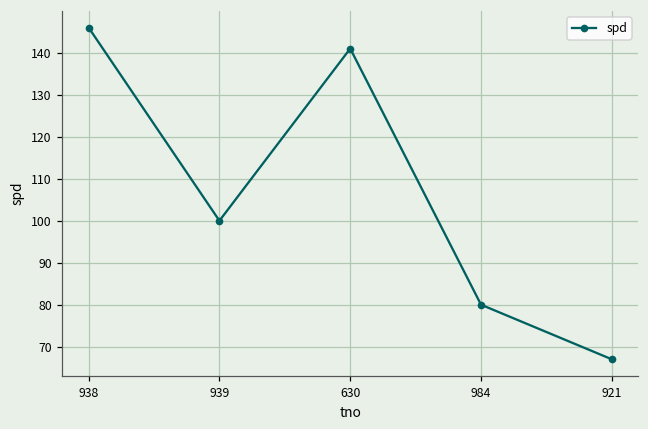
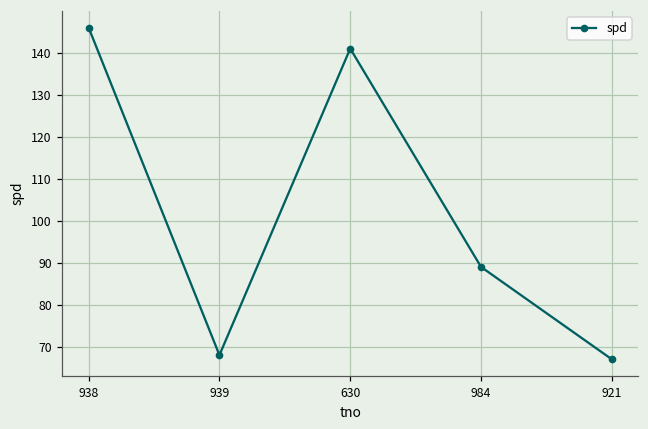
939: 100 -> 68
984: 80 -> 89
